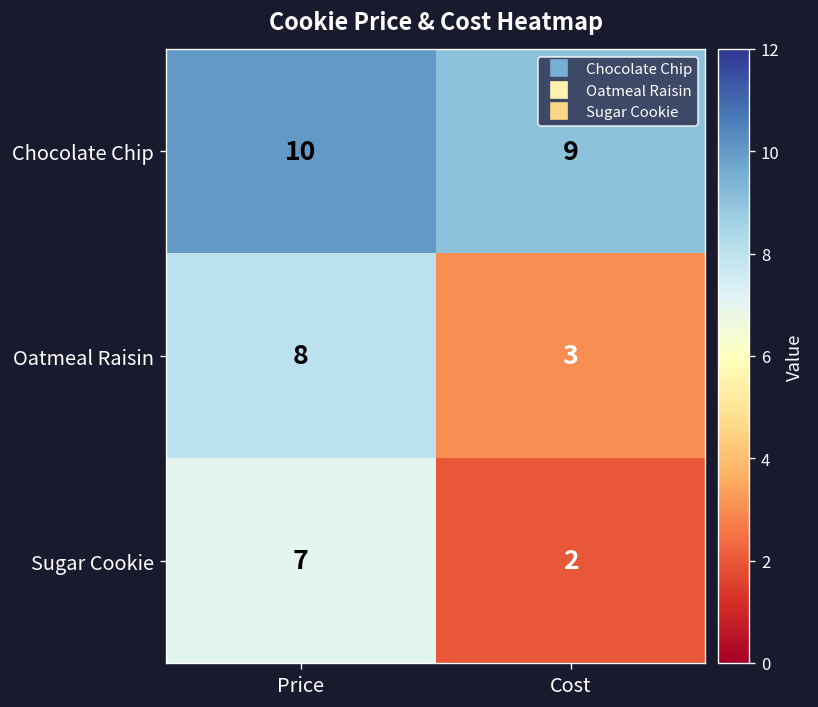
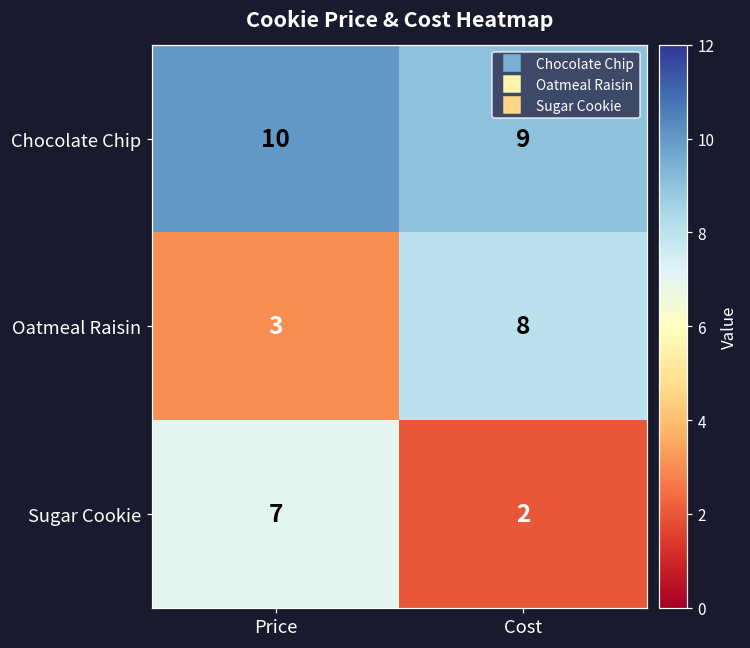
Oatmeal Raisin, Price: 8 -> 3
Oatmeal Raisin, Cost: 3 -> 8
